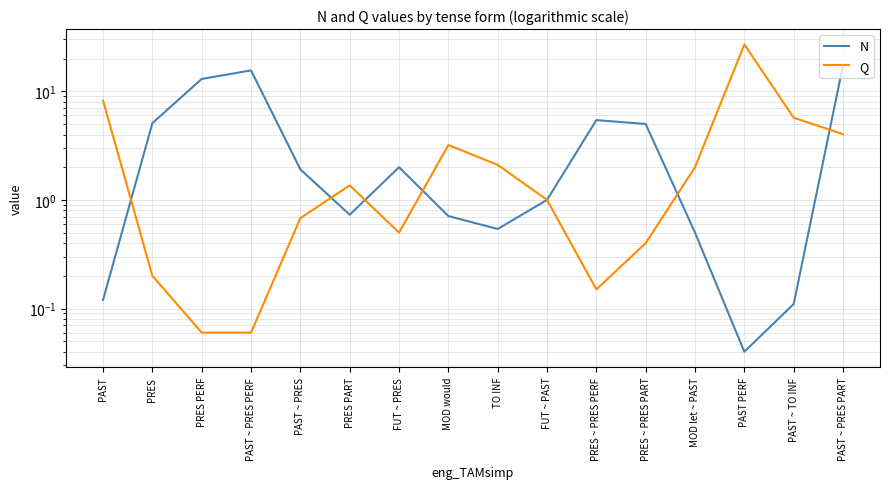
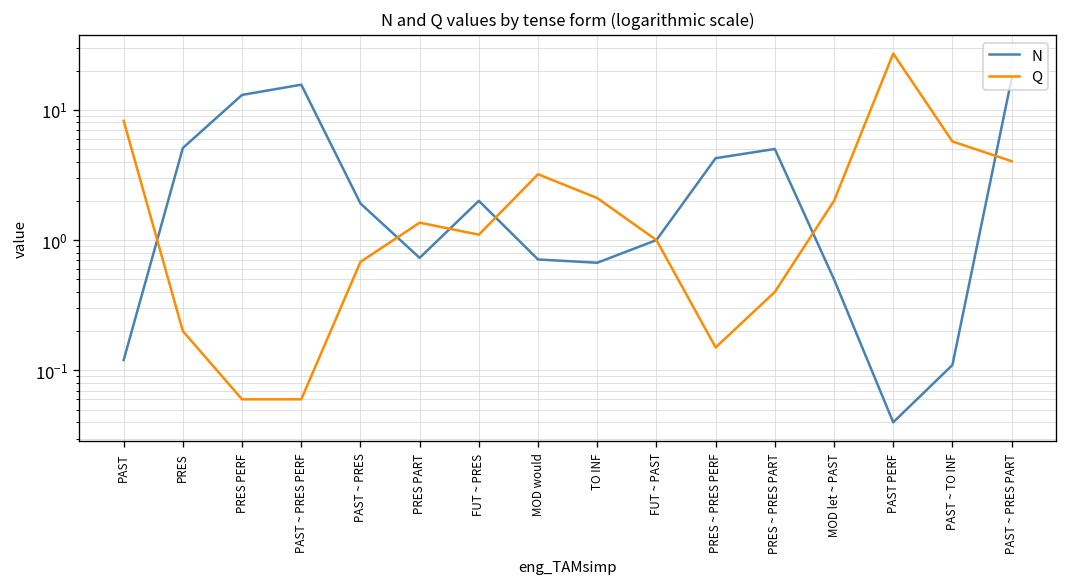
Q, FUT ~ PRES: 0.5 -> 1.1
N, TO INF: 0.5 -> 0.7
N, PRES ~ PRES PERF: 5 -> 4.3
